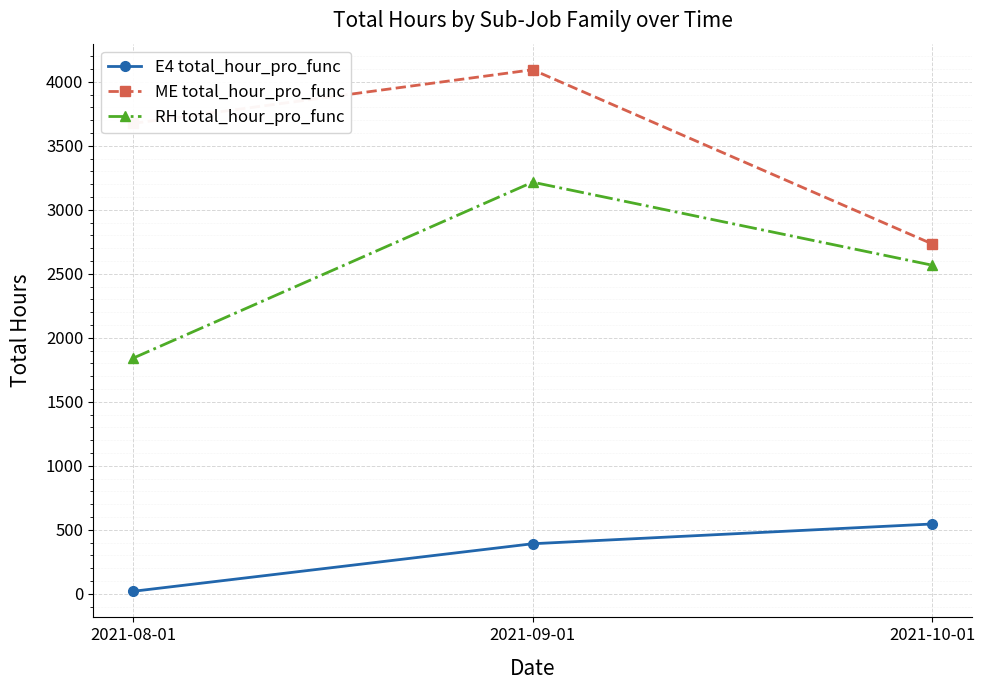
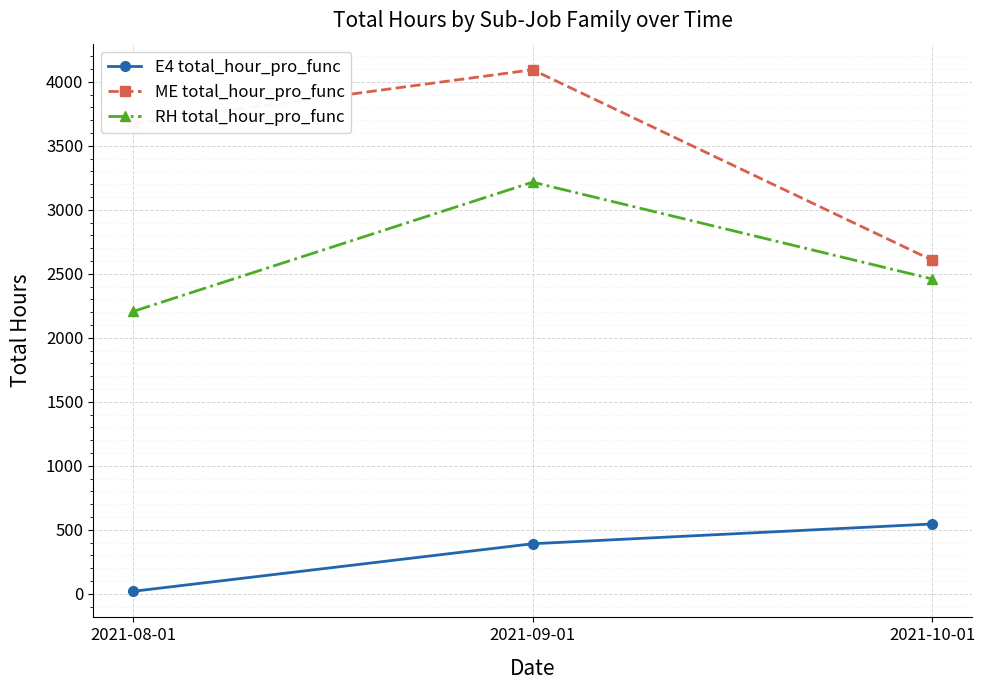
RH total_hour_pro_func, 2021-08-01: 1840 -> 2210
ME total_hour_pro_func, 2021-10-01: 2730 -> 2610
RH total_hour_pro_func, 2021-10-01: 2570 -> 2460
